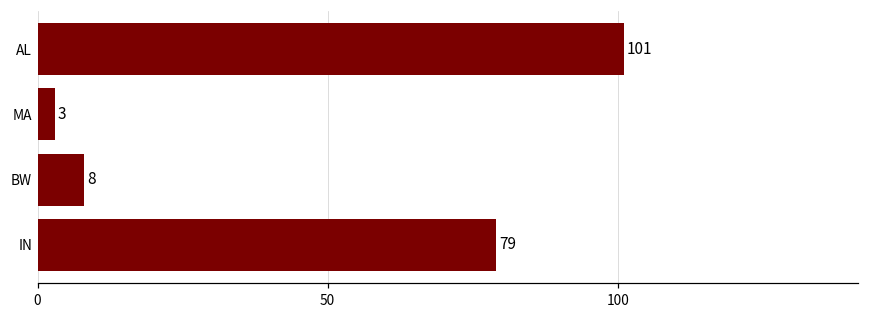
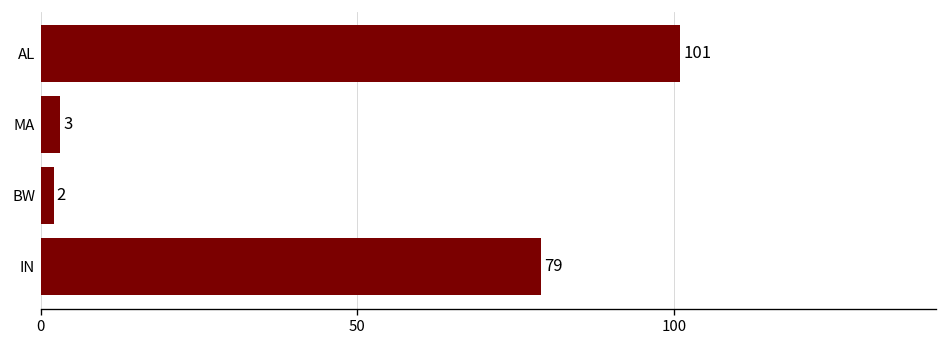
BW: 8 -> 2
